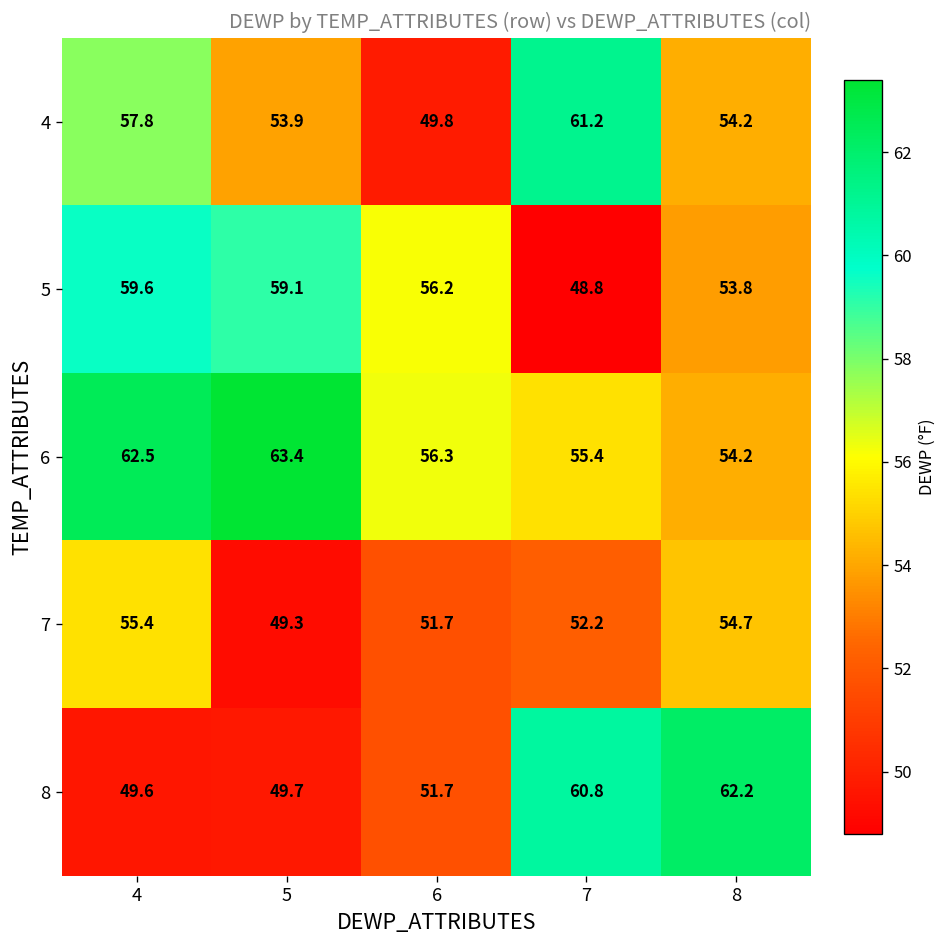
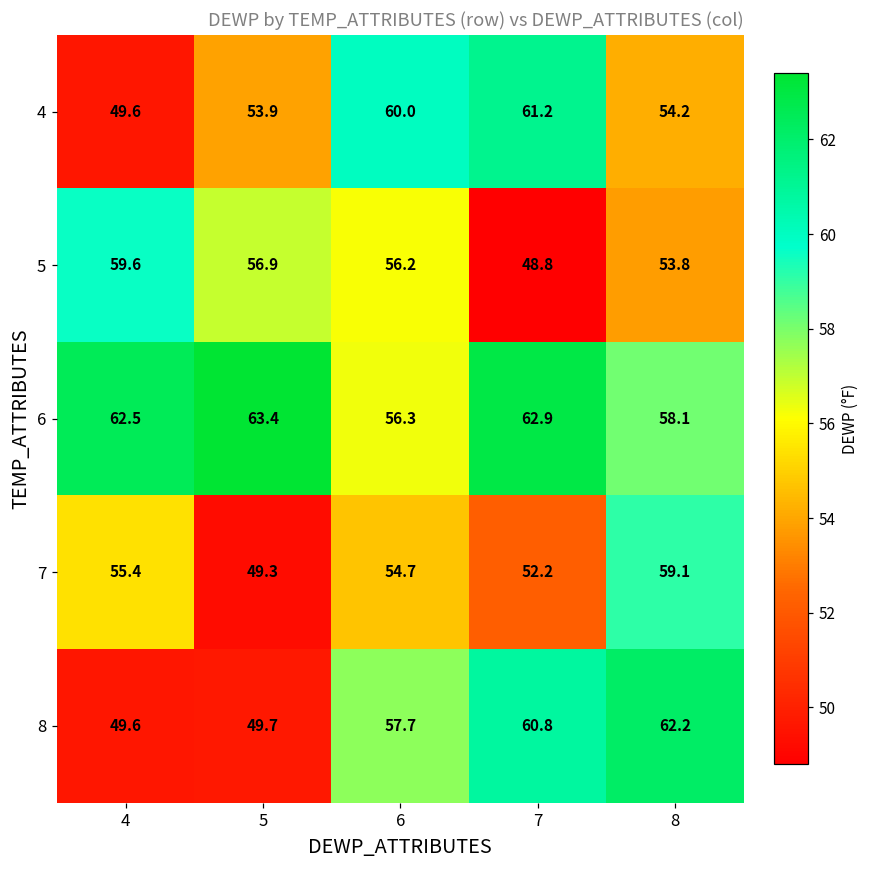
4, 4: 57.8 -> 49.6
4, 6: 49.8 -> 60.0
5, 5: 59.1 -> 56.9
6, 7: 55.4 -> 62.9
6, 8: 54.2 -> 58.1
7, 6: 51.7 -> 54.7
7, 8: 54.7 -> 59.1
8, 6: 51.7 -> 57.7
